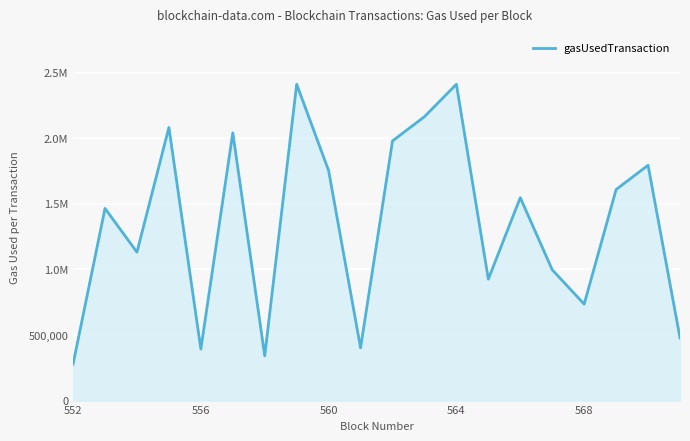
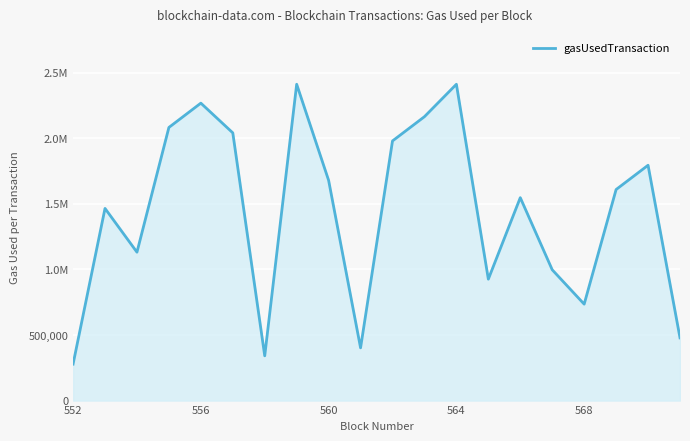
556: 390,000 -> 2,270,000
560: 1,750,000 -> 1,680,000
